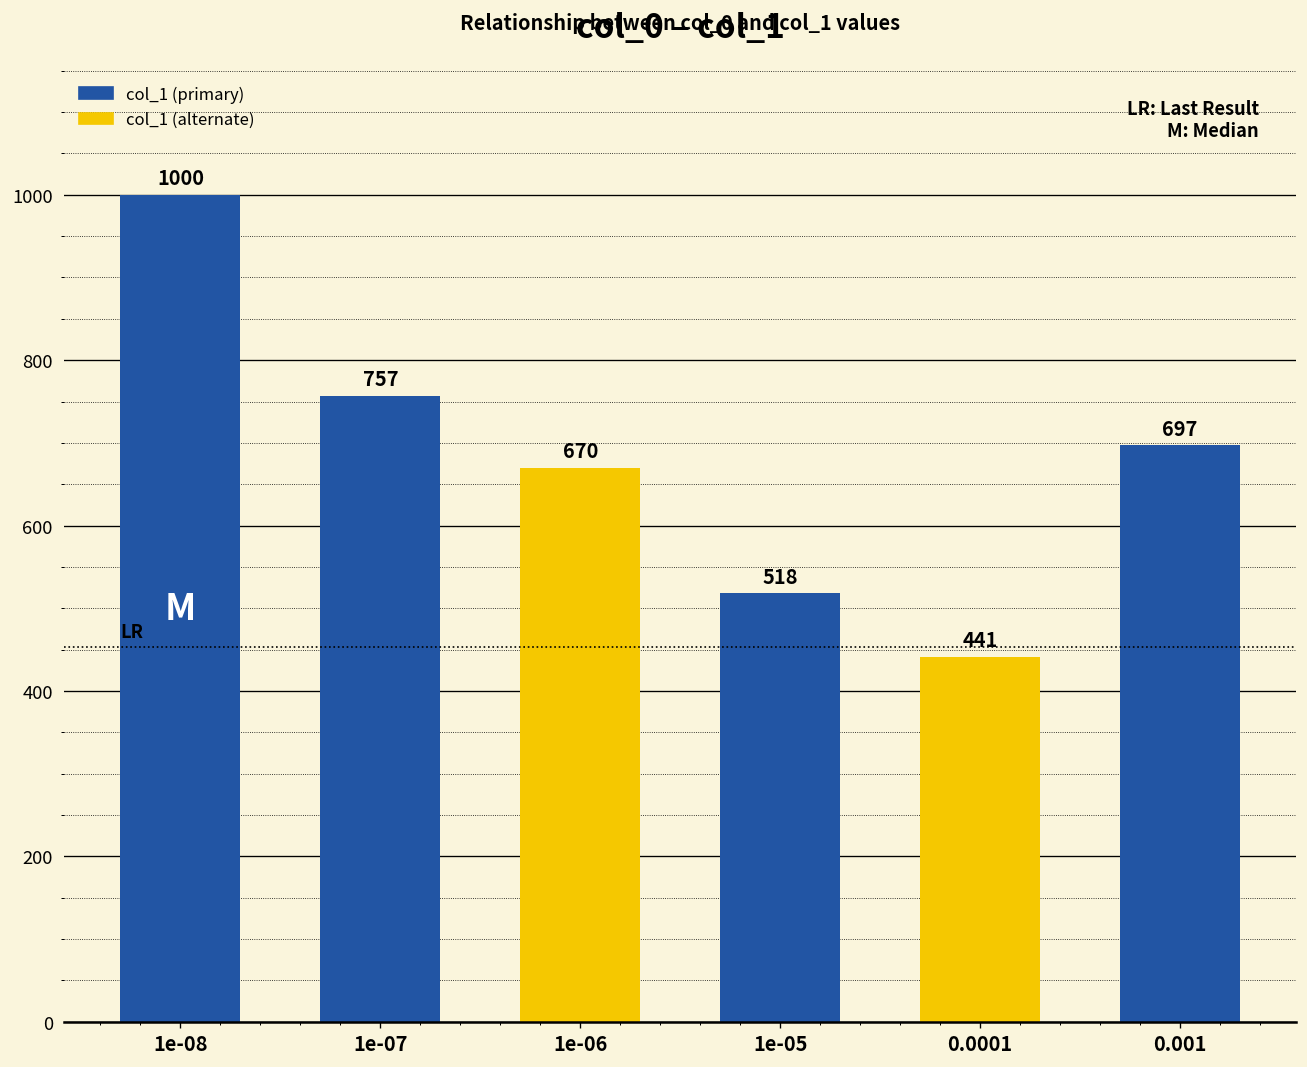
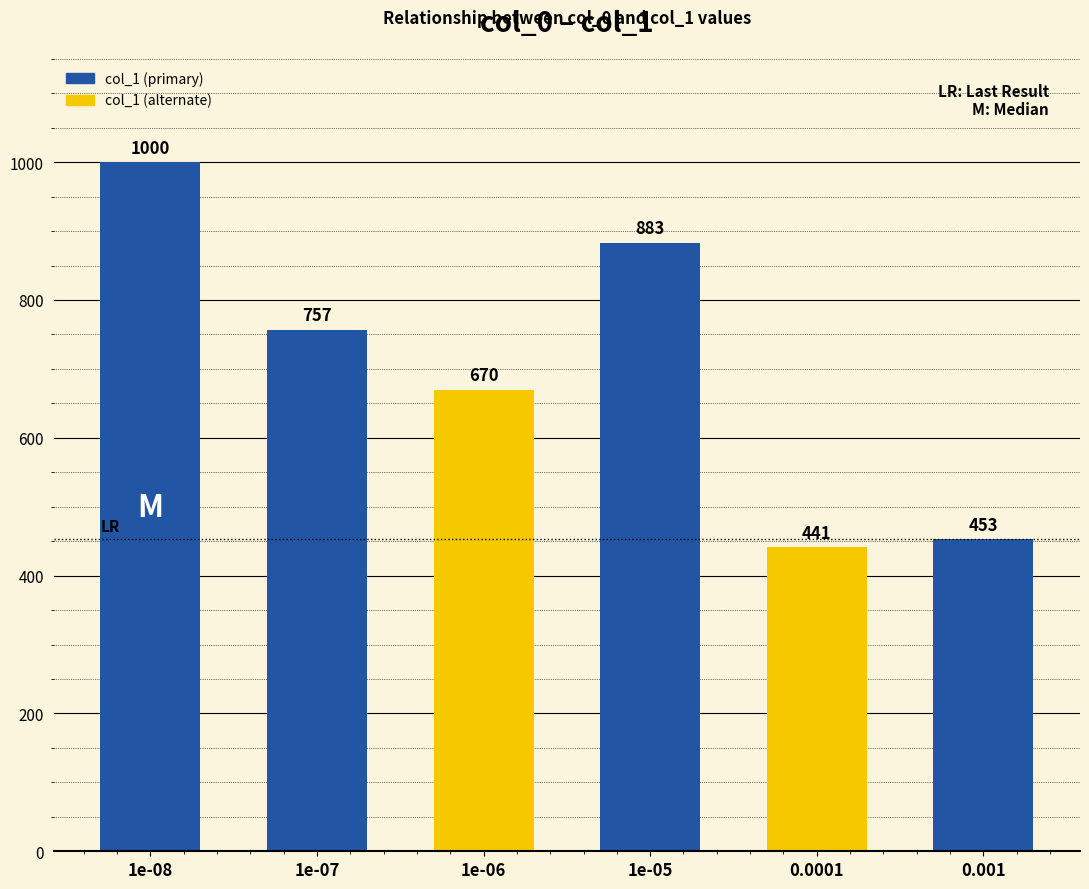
1e-05: 518 -> 883
0.001: 697 -> 453
